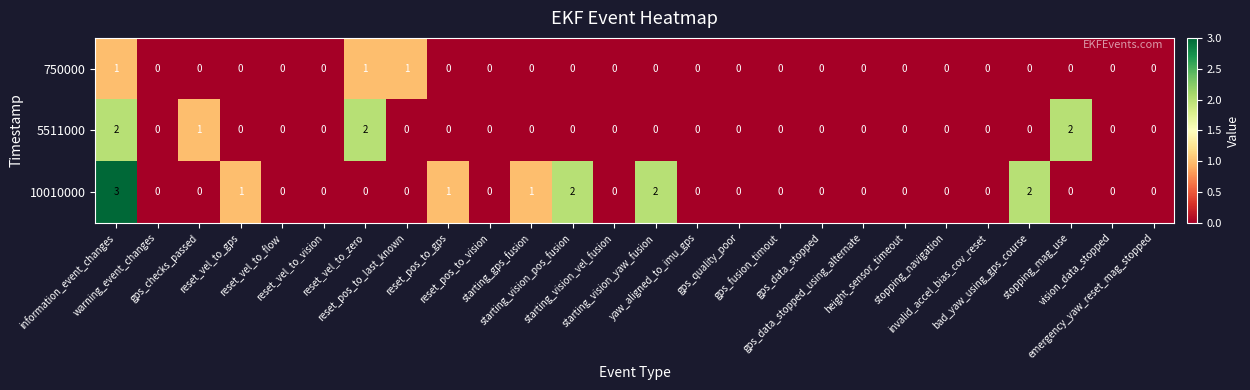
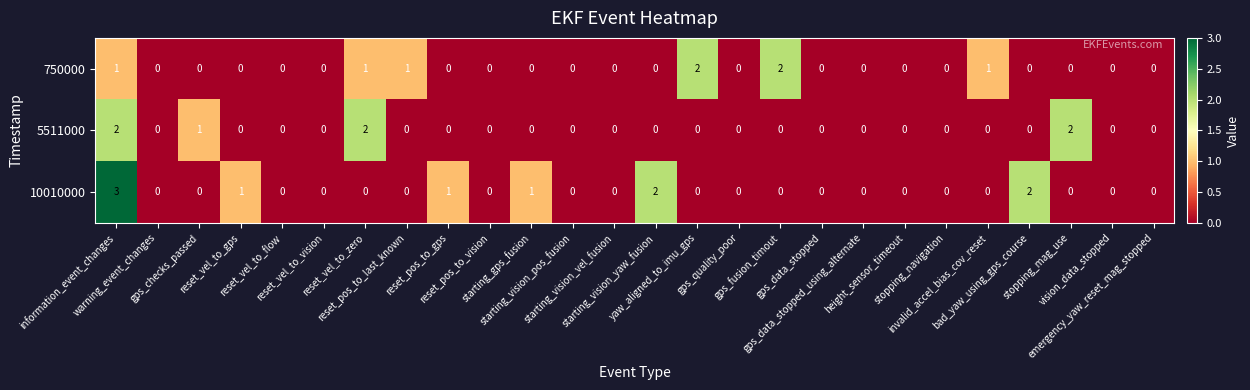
750000, yaw_aligned_to_imu_gps: 0 -> 2
750000, gps_fusion_timout: 0 -> 2
750000, invalid_accel_bias_cov_reset: 0 -> 1
10010000, starting_vision_pos_fusion: 2 -> 0
